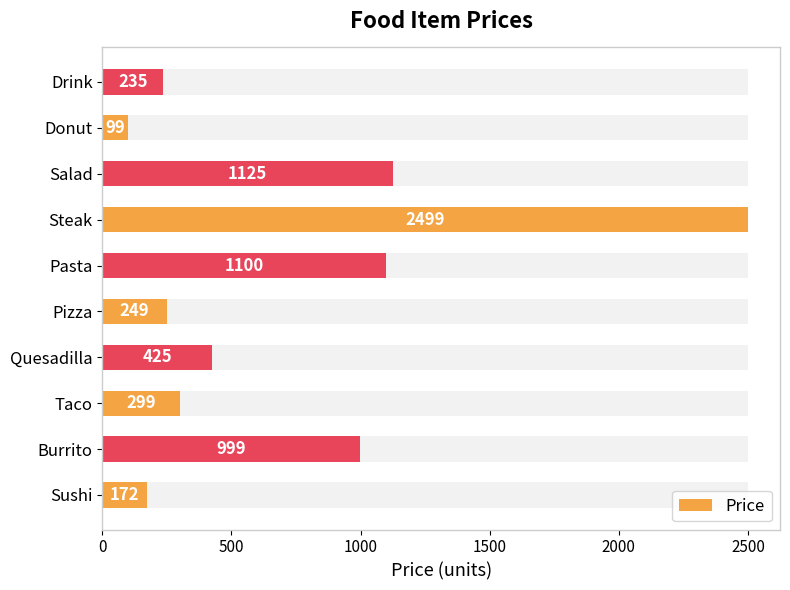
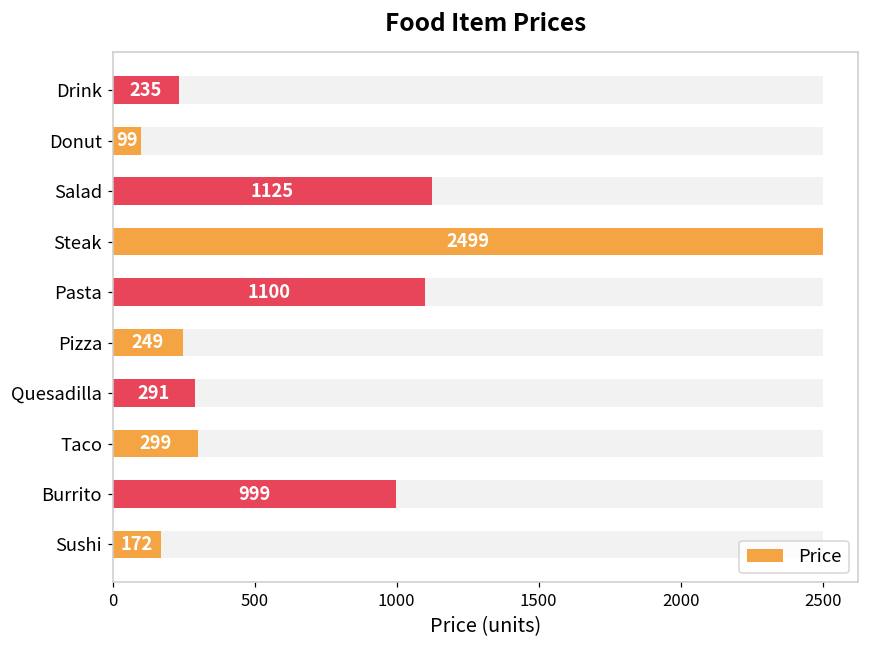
Price, Quesadilla: 425 -> 291
